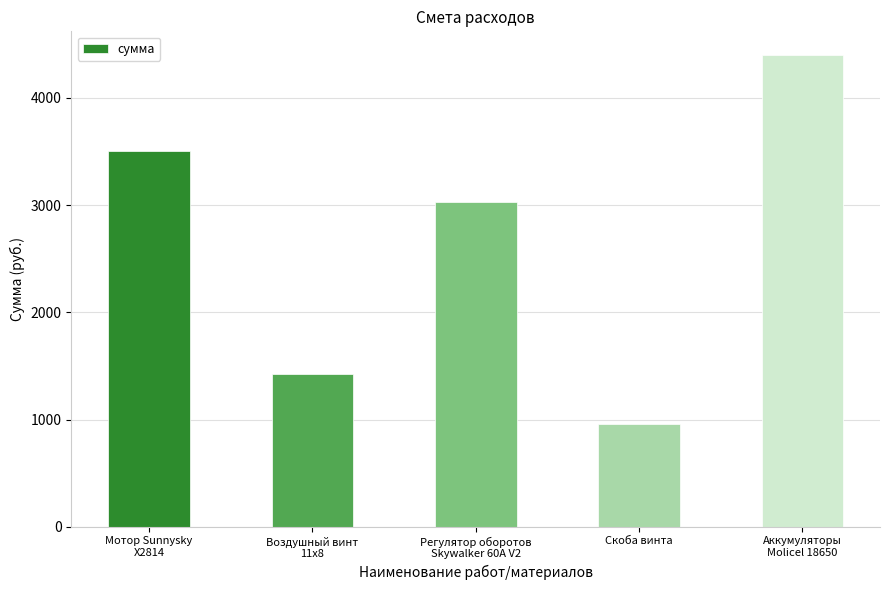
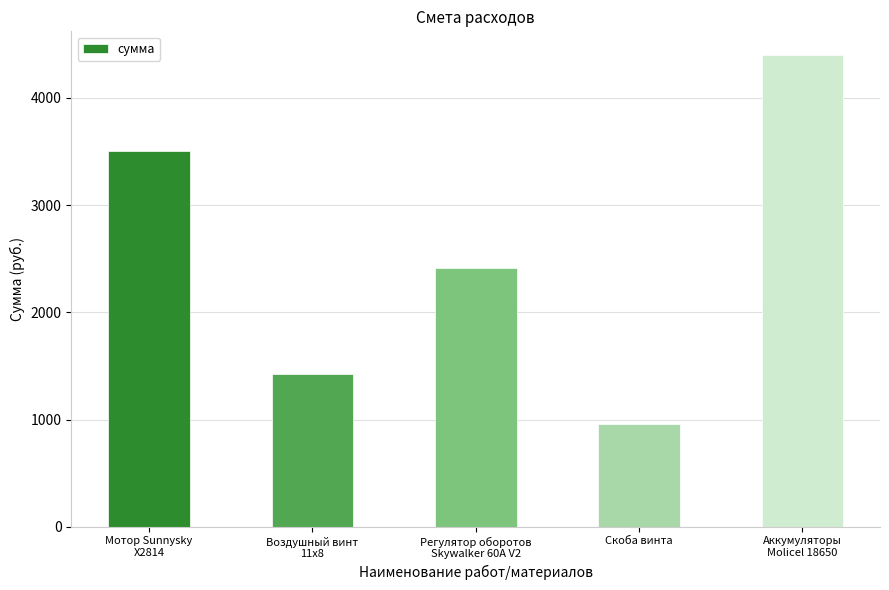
Регулятор оборотов Skywalker 60A V2: 3030 -> 2410
